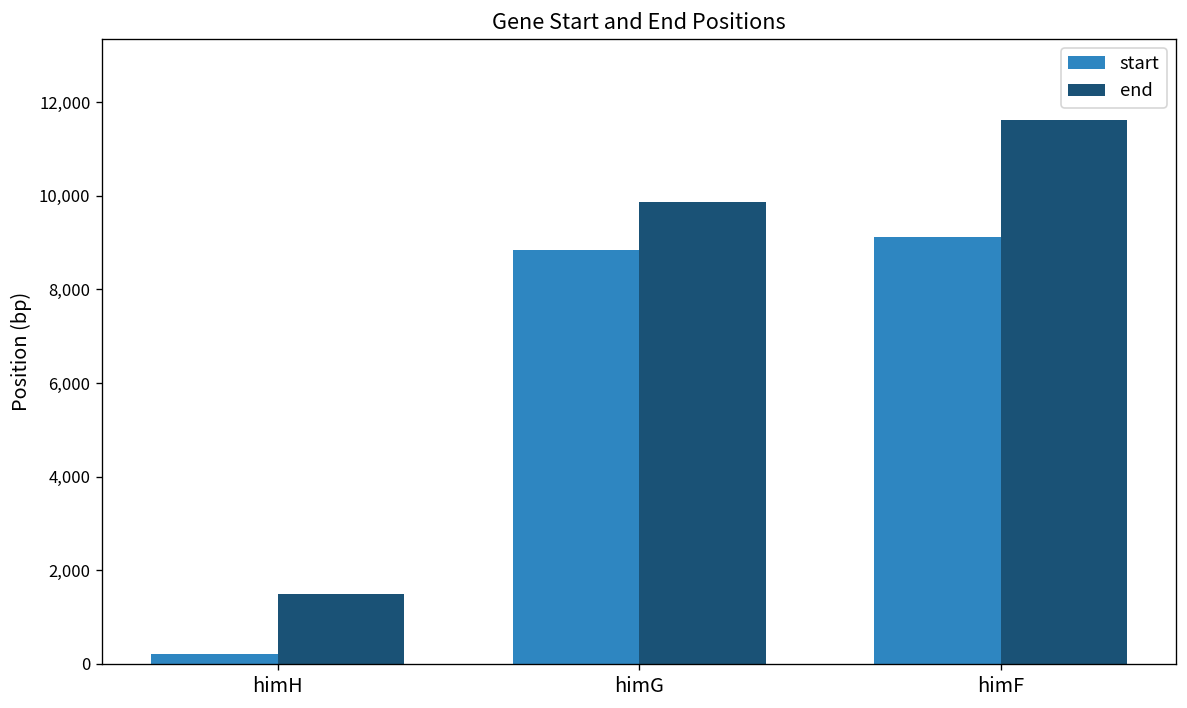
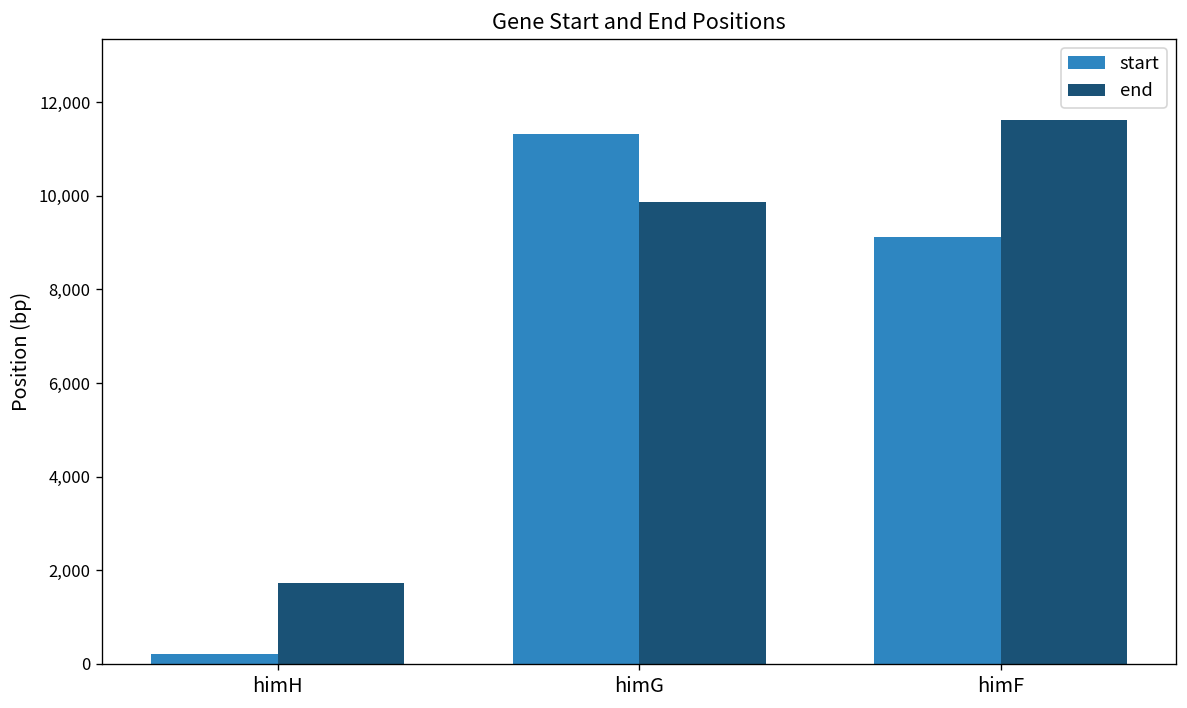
end, himH: 1,500 -> 1,700
start, himG: 8,800 -> 11,300
